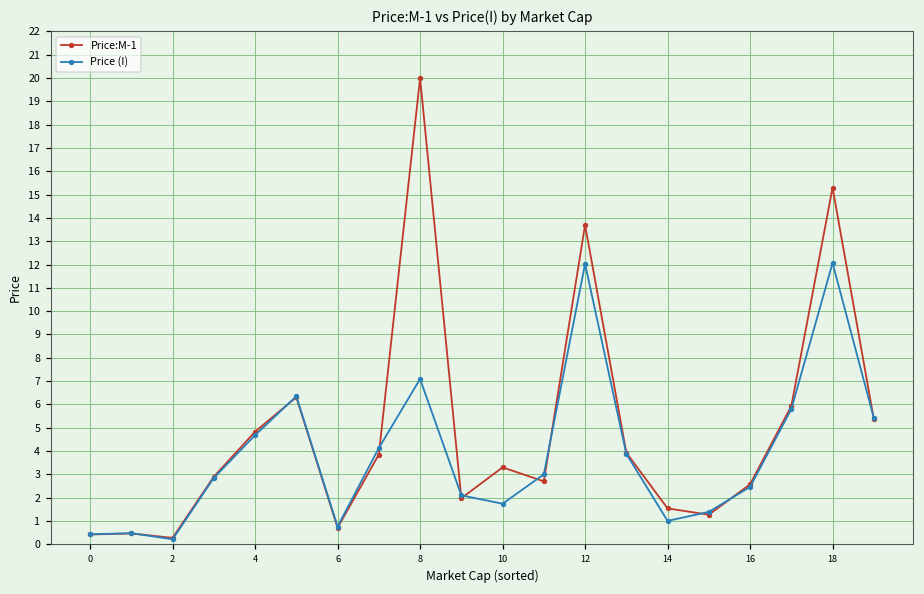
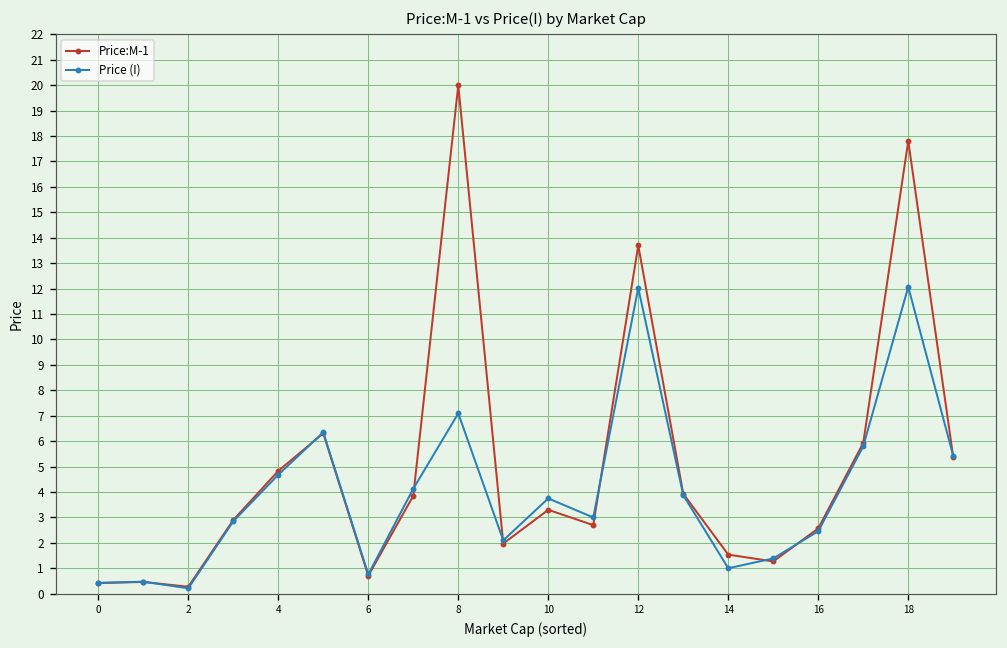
Price (I), 10: 1.7 -> 3.8
Price:M-1, 18: 15.3 -> 17.8
